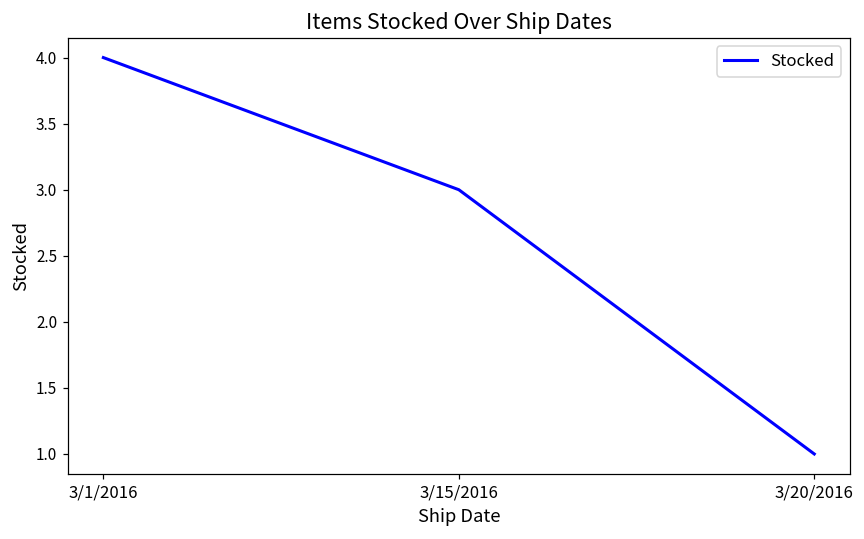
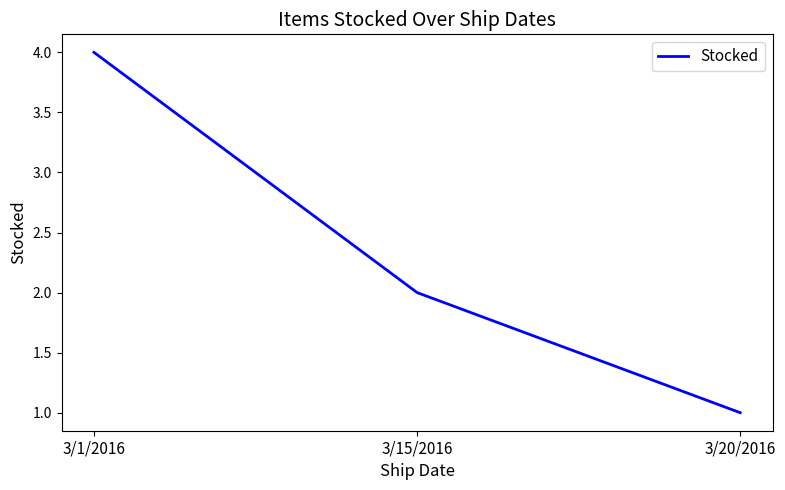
3/15/2016: 3 -> 2
